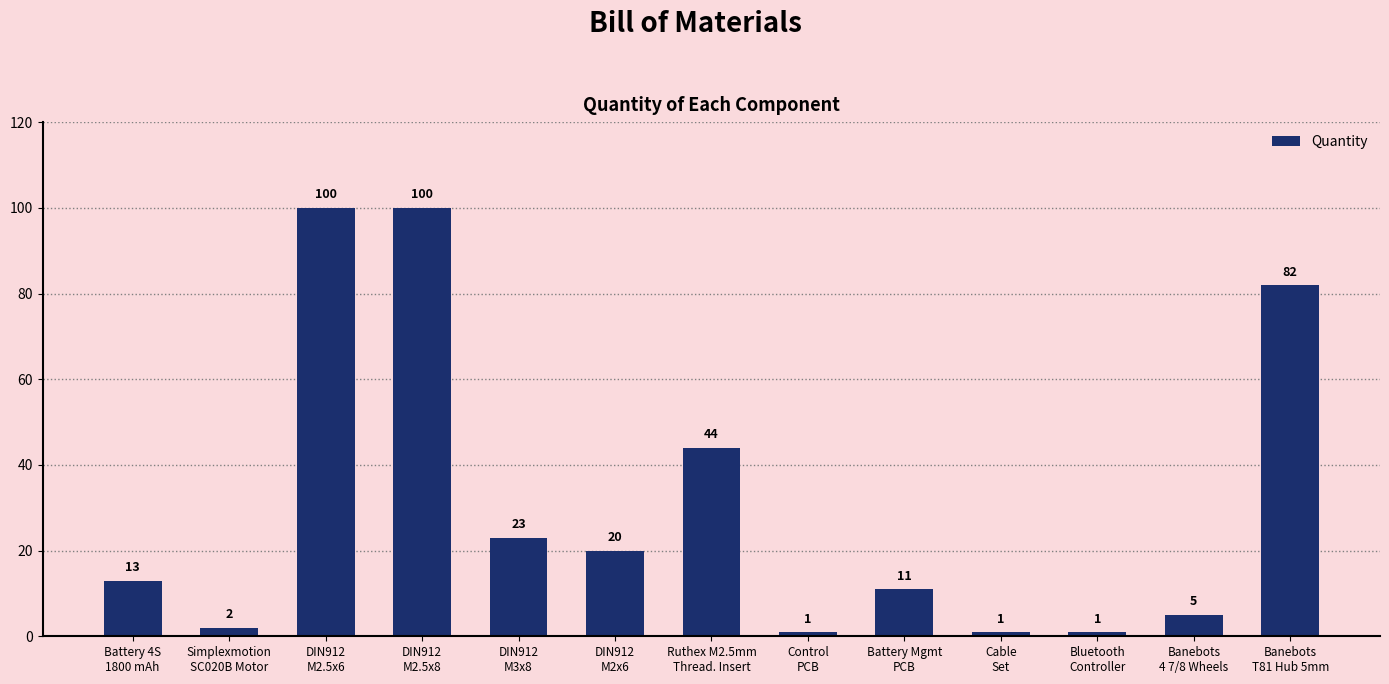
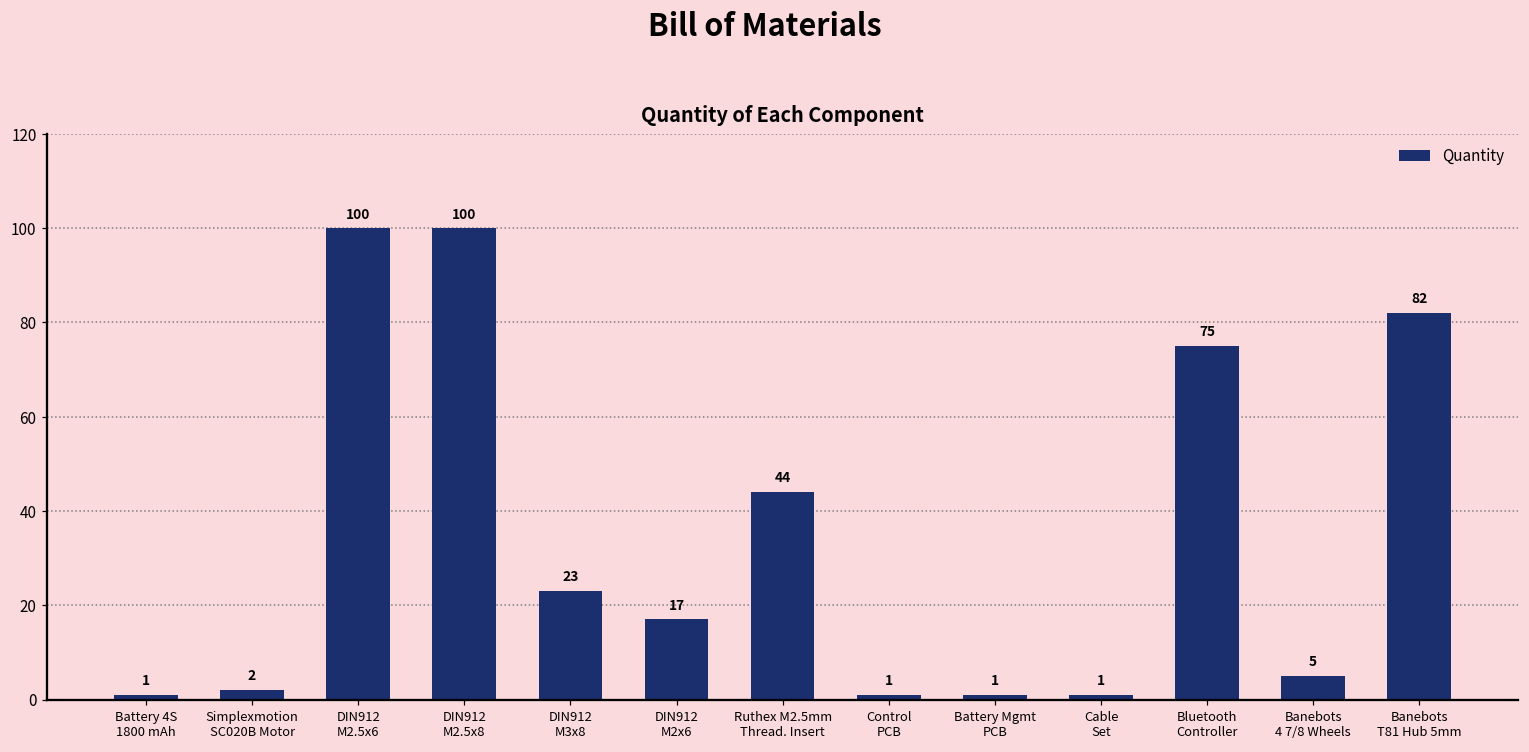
Battery 4S 1800 mAh: 13 -> 1
DIN912 M2x6: 20 -> 17
Battery Mgmt PCB: 11 -> 1
Bluetooth Controller: 1 -> 75
